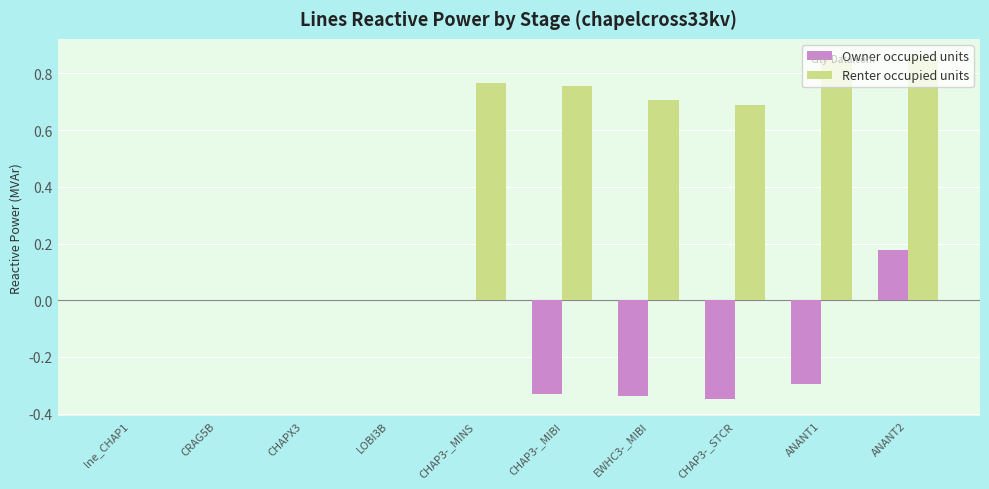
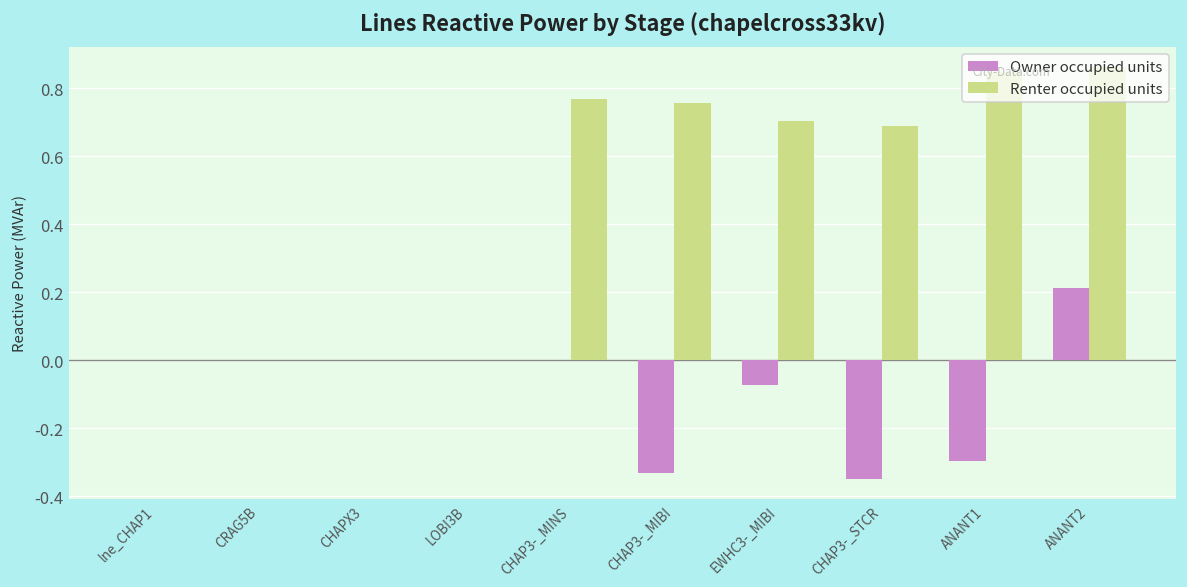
Owner occupied units, EWHC3-_MIBI: -0.34 -> -0.07
Owner occupied units, ANANT2: 0.18 -> 0.21
